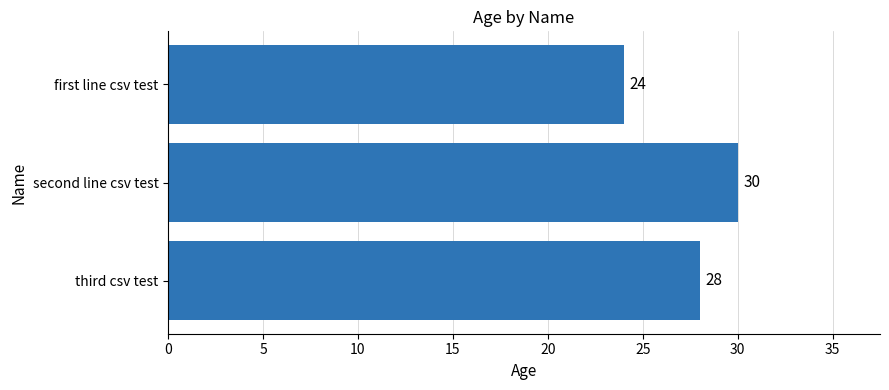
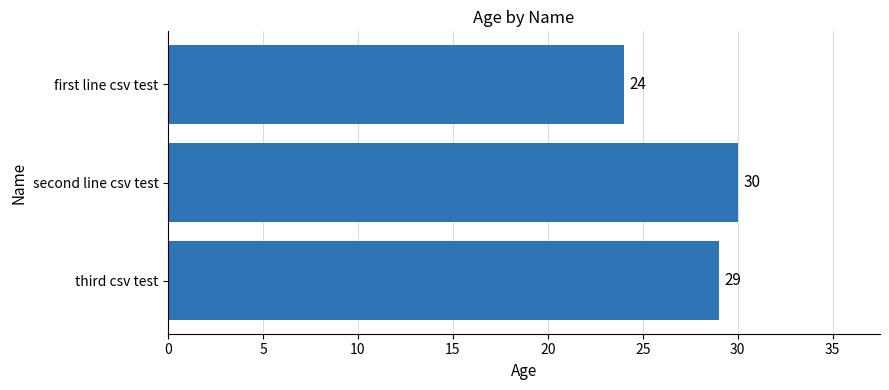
third csv test: 28 -> 29
